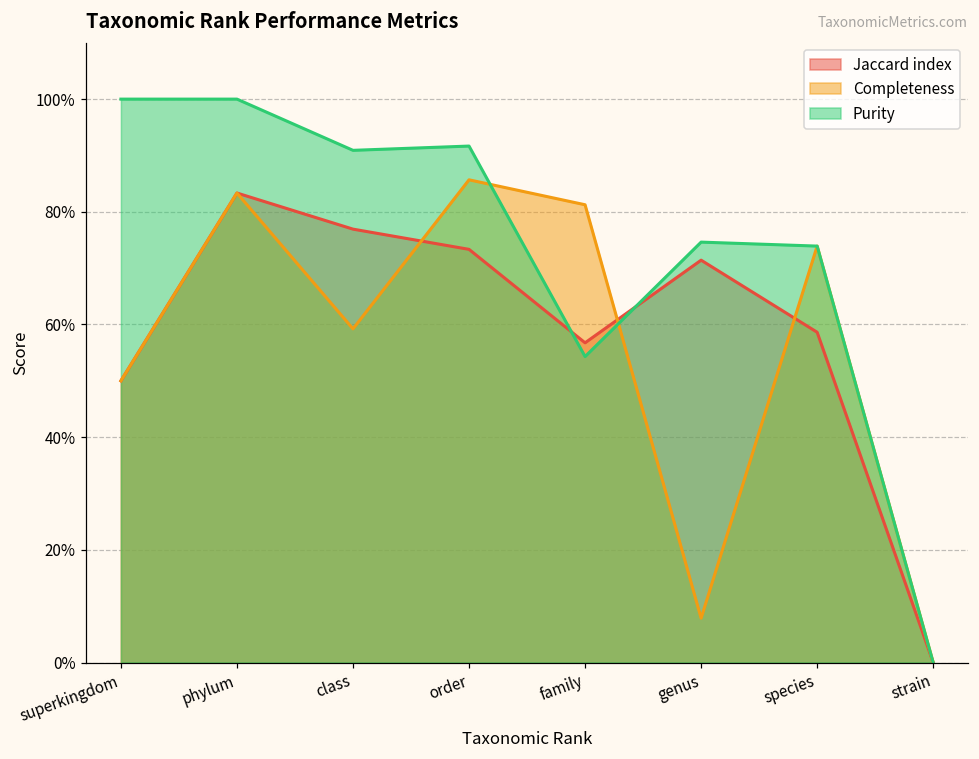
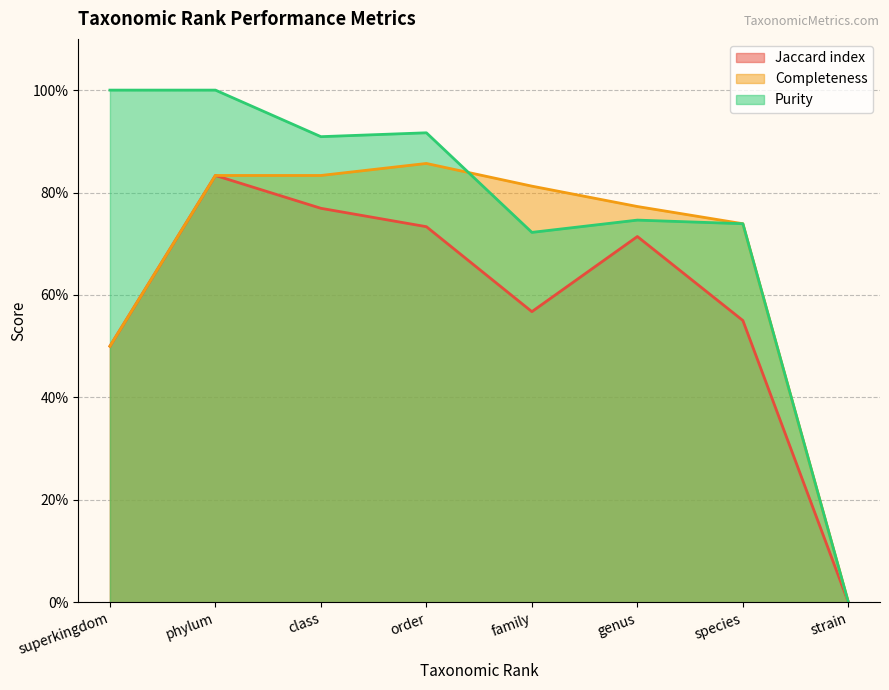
Completeness, class: 59% -> 83%
Purity, family: 54% -> 72%
Completeness, genus: 8% -> 77%
Jaccard index, species: 59% -> 55%
